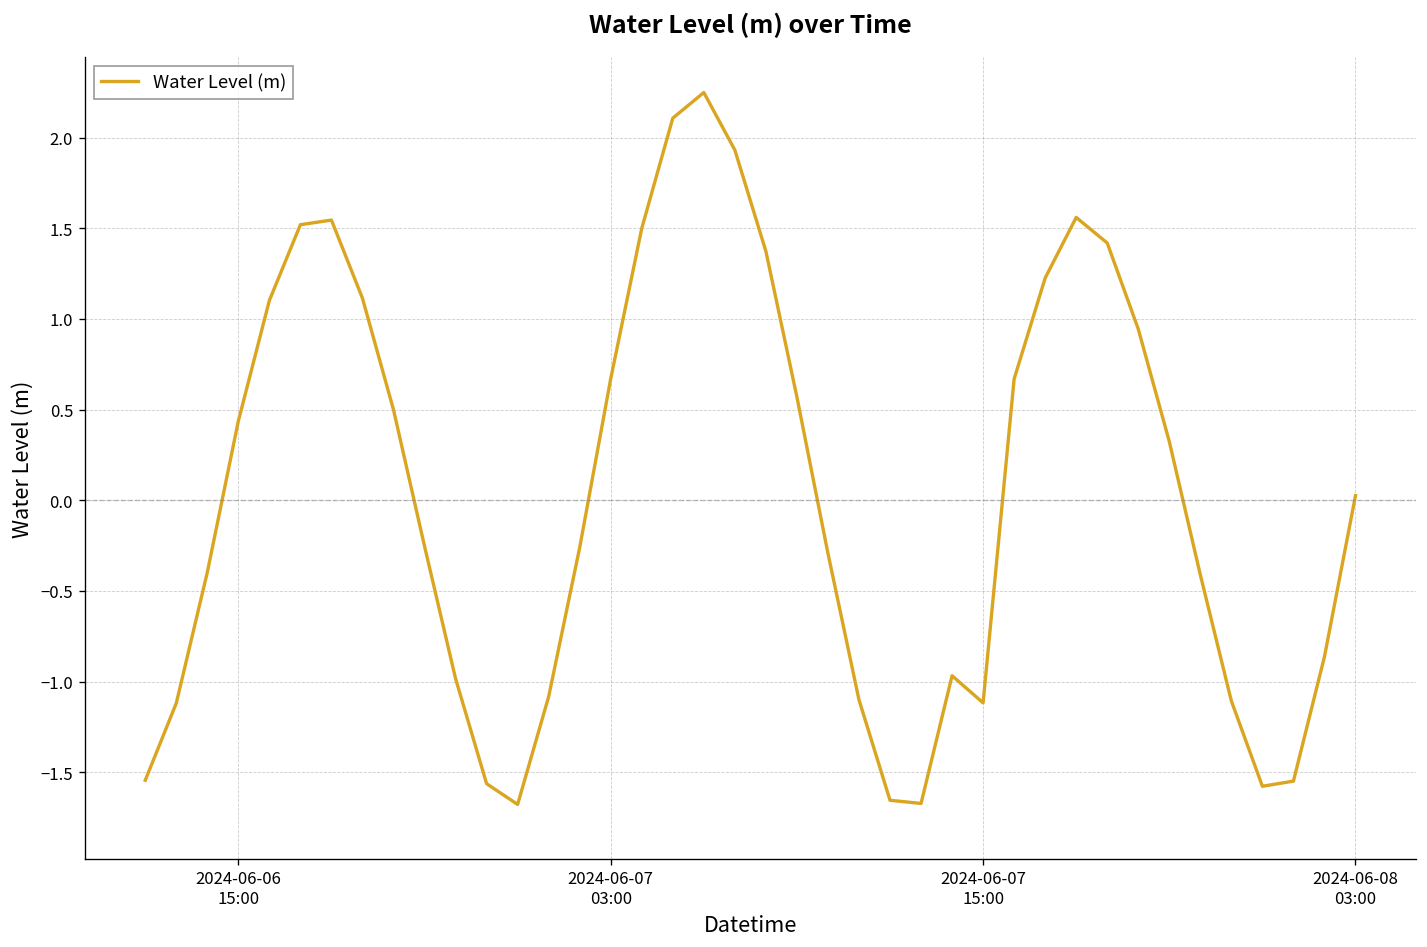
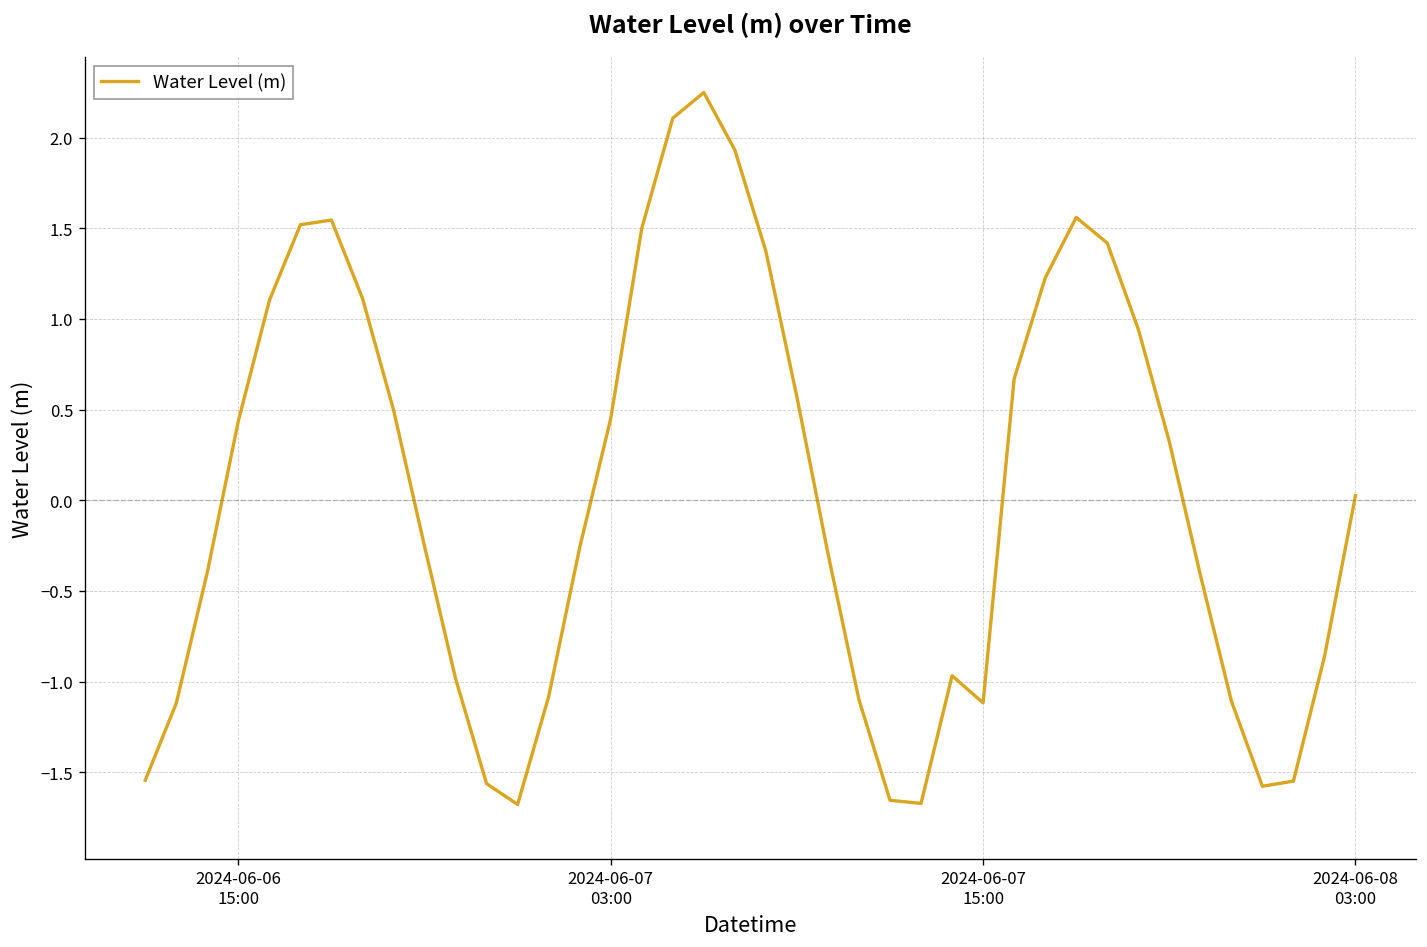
2024-06-07 03:00: 0.67 -> 0.45
